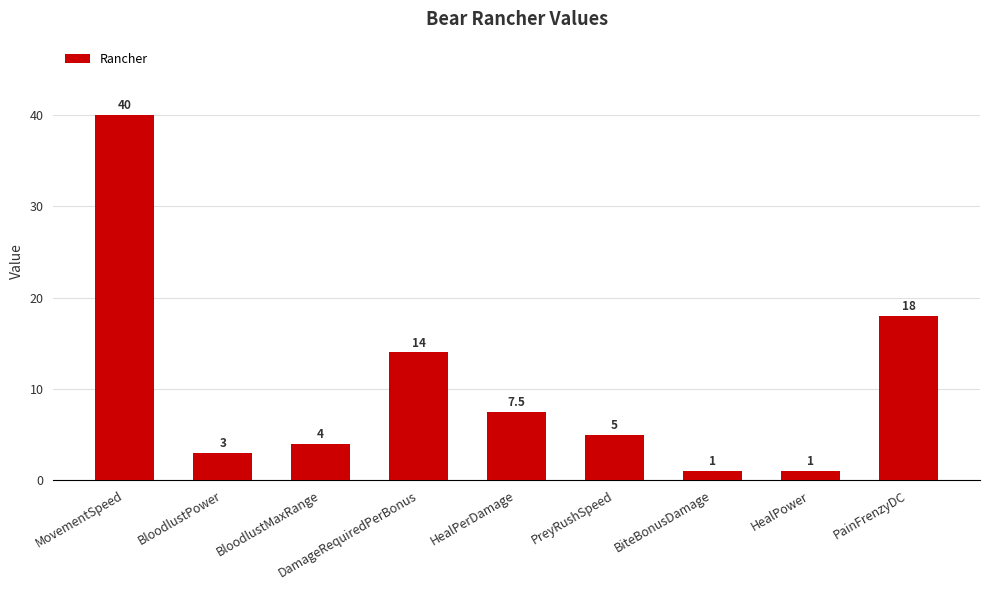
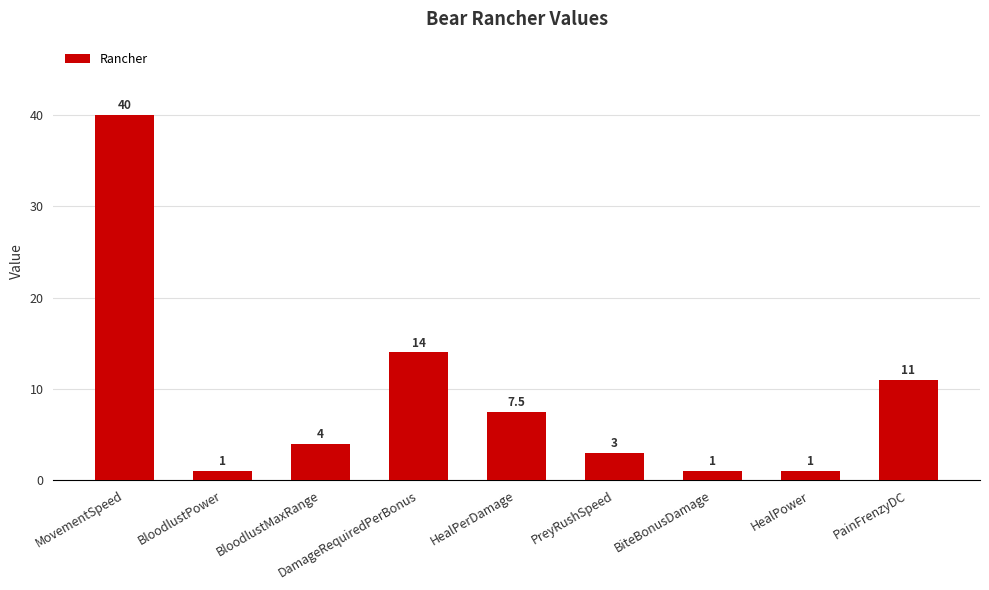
BloodlustPower: 3 -> 1
PreyRushSpeed: 5 -> 3
PainFrenzyDC: 18 -> 11
